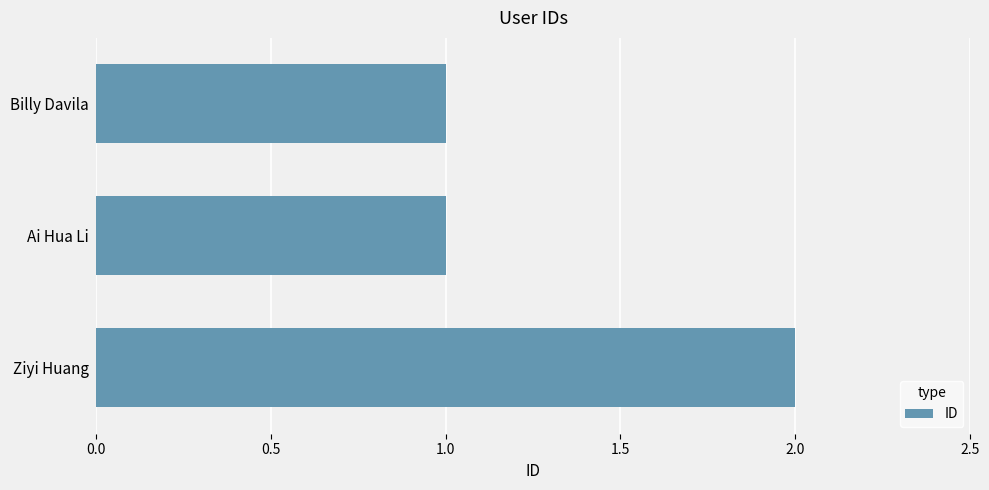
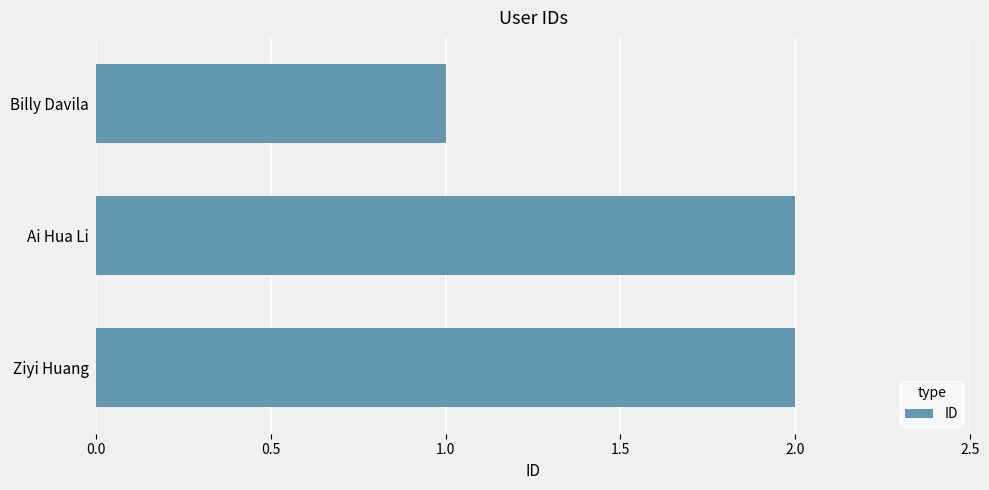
Ai Hua Li: 1 -> 2
